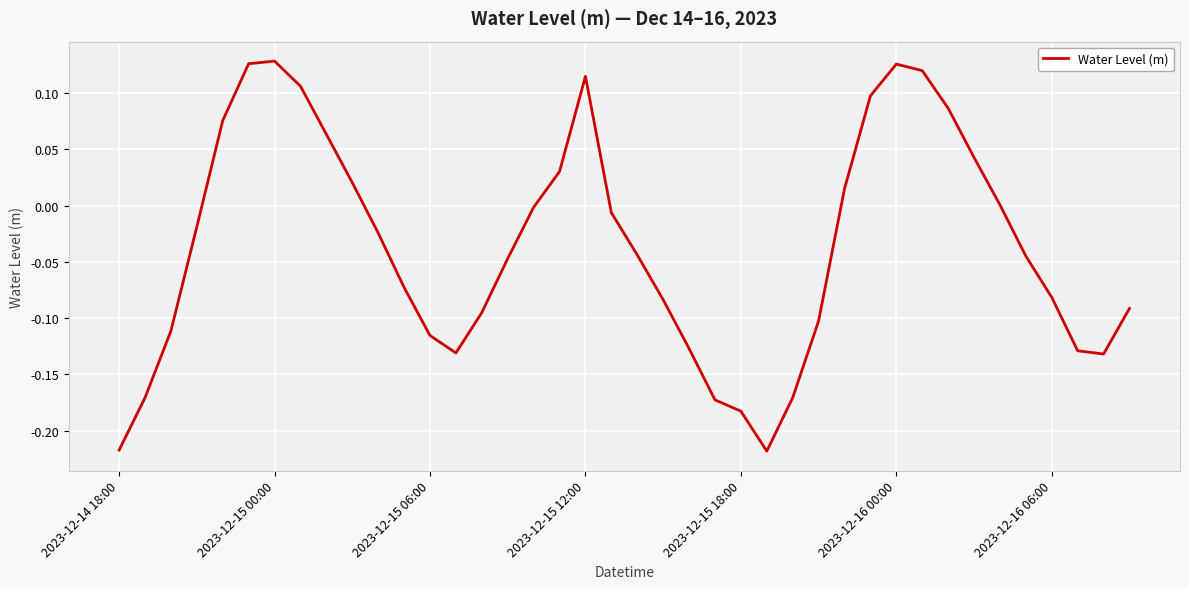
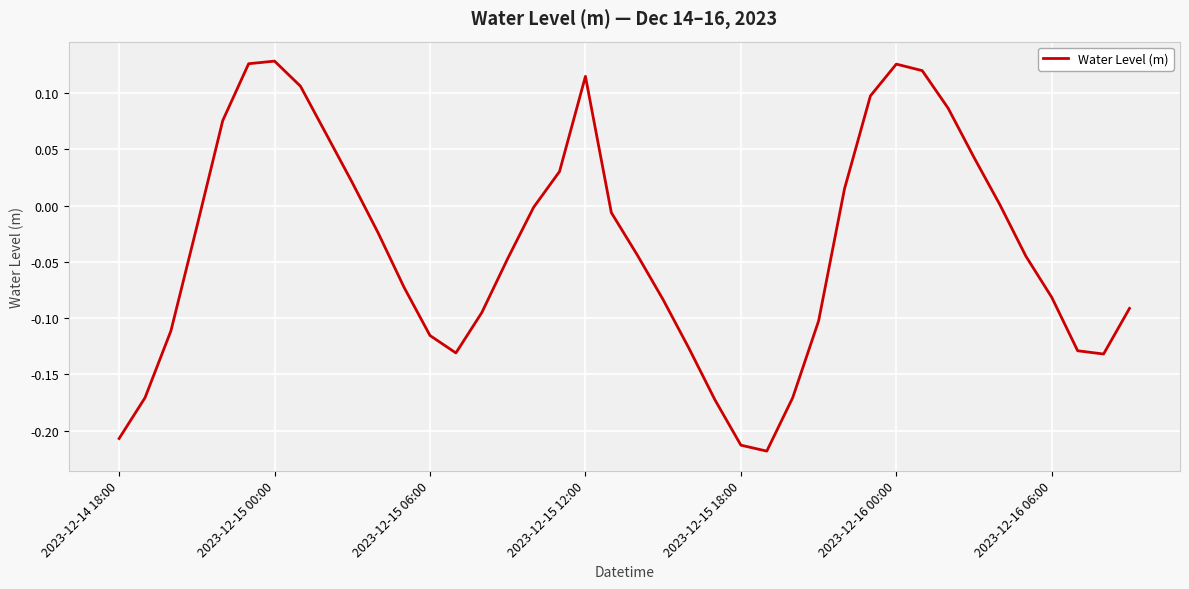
2023-12-14 18:00: -0.217 -> -0.207
2023-12-15 18:00: -0.183 -> -0.213
